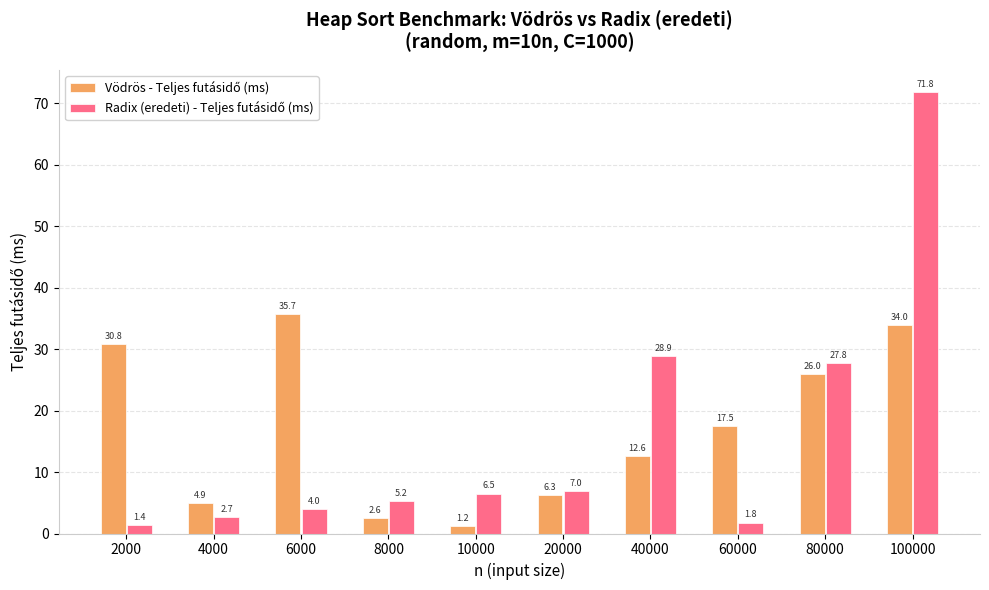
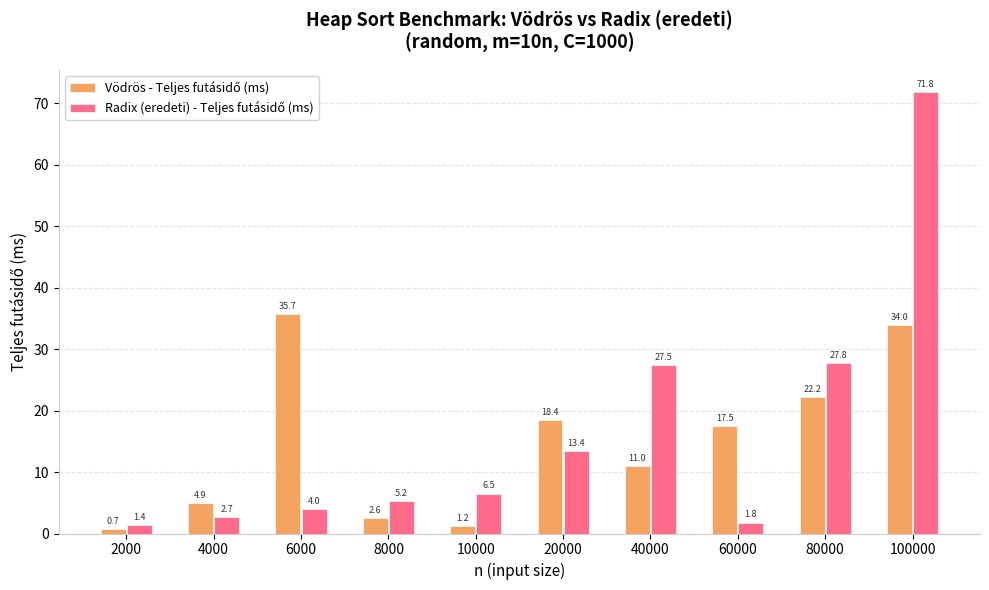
Vödrös - Teljes futásidő (ms), 2000: 30.8 -> 0.7
Vödrös - Teljes futásidő (ms), 20000: 6.3 -> 18.4
Radix (eredeti) - Teljes futásidő (ms), 20000: 7.0 -> 13.4
Vödrös - Teljes futásidő (ms), 40000: 12.6 -> 11.0
Radix (eredeti) - Teljes futásidő (ms), 40000: 28.9 -> 27.5
Vödrös - Teljes futásidő (ms), 80000: 26.0 -> 22.2
